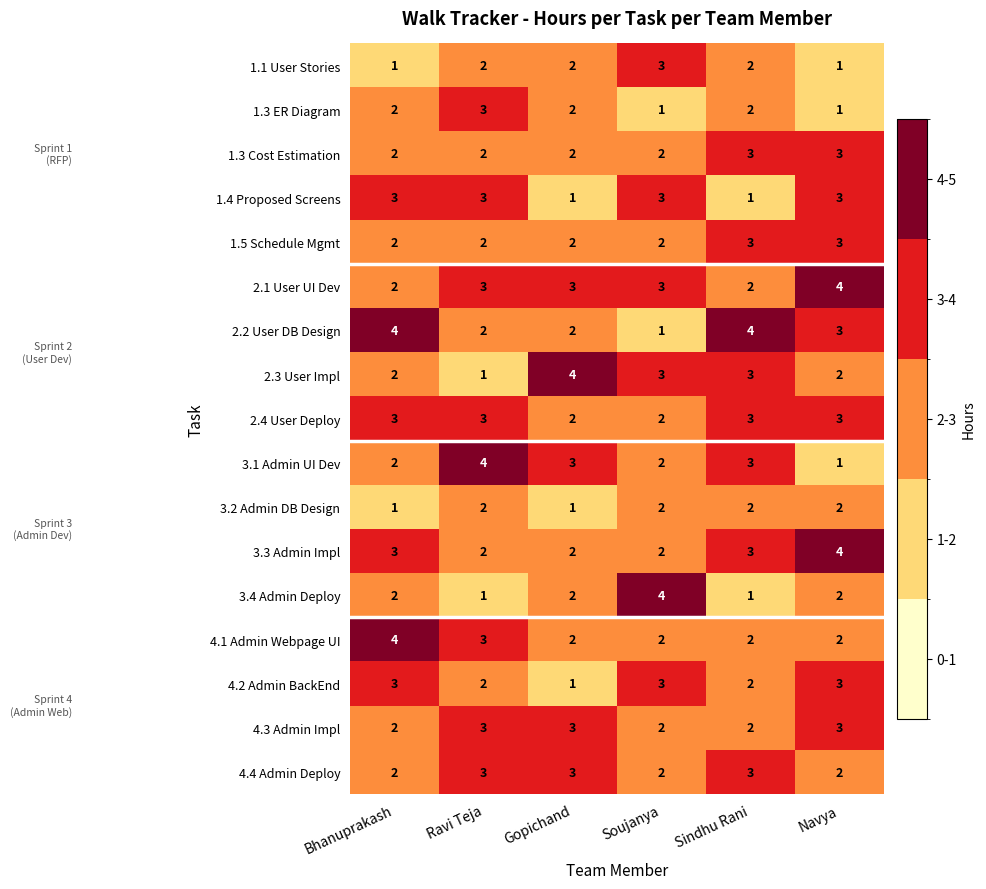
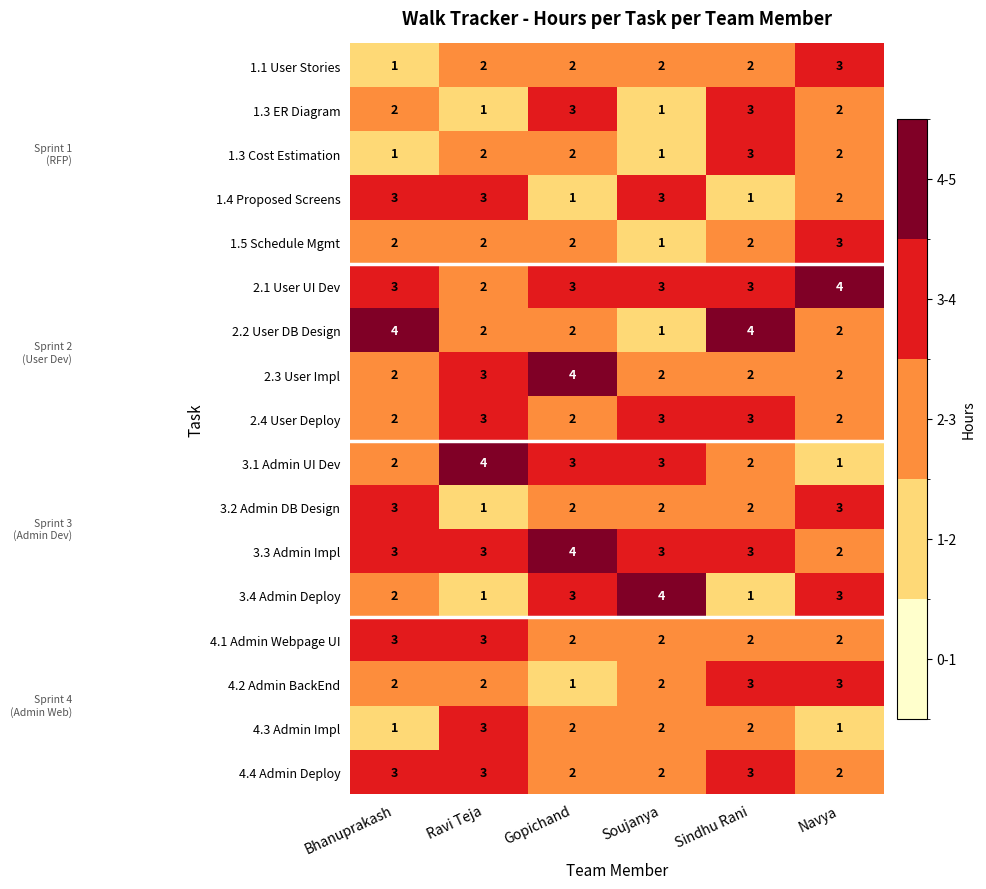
1.1 User Stories, Soujanya: 3 -> 2
1.1 User Stories, Navya: 1 -> 3
1.3 ER Diagram, Ravi Teja: 3 -> 1
1.3 ER Diagram, Gopichand: 2 -> 3
1.3 ER Diagram, Sindhu Rani: 2 -> 3
1.3 ER Diagram, Navya: 1 -> 2
1.3 Cost Estimation, Bhanuprakash: 2 -> 1
1.3 Cost Estimation, Soujanya: 2 -> 1
1.3 Cost Estimation, Navya: 3 -> 2
1.4 Proposed Screens, Navya: 3 -> 2
1.5 Schedule Mgmt, Soujanya: 2 -> 1
1.5 Schedule Mgmt, Sindhu Rani: 3 -> 2
2.1 User UI Dev, Bhanuprakash: 2 -> 3
2.1 User UI Dev, Ravi Teja: 3 -> 2
2.1 User UI Dev, Sindhu Rani: 2 -> 3
2.2 User DB Design, Navya: 3 -> 2
2.3 User Impl, Ravi Teja: 1 -> 3
2.3 User Impl, Soujanya: 3 -> 2
2.3 User Impl, Sindhu Rani: 3 -> 2
2.4 User Deploy, Bhanuprakash: 3 -> 2
2.4 User Deploy, Soujanya: 2 -> 3
2.4 User Deploy, Navya: 3 -> 2
3.1 Admin UI Dev, Soujanya: 2 -> 3
3.1 Admin UI Dev, Sindhu Rani: 3 -> 2
3.2 Admin DB Design, Bhanuprakash: 1 -> 3
3.2 Admin DB Design, Ravi Teja: 2 -> 1
3.2 Admin DB Design, Gopichand: 1 -> 2
3.2 Admin DB Design, Navya: 2 -> 3
3.3 Admin Impl, Ravi Teja: 2 -> 3
3.3 Admin Impl, Gopichand: 2 -> 4
3.3 Admin Impl, Soujanya: 2 -> 3
3.3 Admin Impl, Navya: 4 -> 2
3.4 Admin Deploy, Gopichand: 2 -> 3
3.4 Admin Deploy, Navya: 2 -> 3
4.1 Admin Webpage UI, Bhanuprakash: 4 -> 3
4.2 Admin BackEnd, Bhanuprakash: 3 -> 2
4.2 Admin BackEnd, Soujanya: 3 -> 2
4.2 Admin BackEnd, Sindhu Rani: 2 -> 3
4.3 Admin Impl, Bhanuprakash: 2 -> 1
4.3 Admin Impl, Gopichand: 3 -> 2
4.3 Admin Impl, Navya: 3 -> 1
4.4 Admin Deploy, Bhanuprakash: 2 -> 3
4.4 Admin Deploy, Gopichand: 3 -> 2
